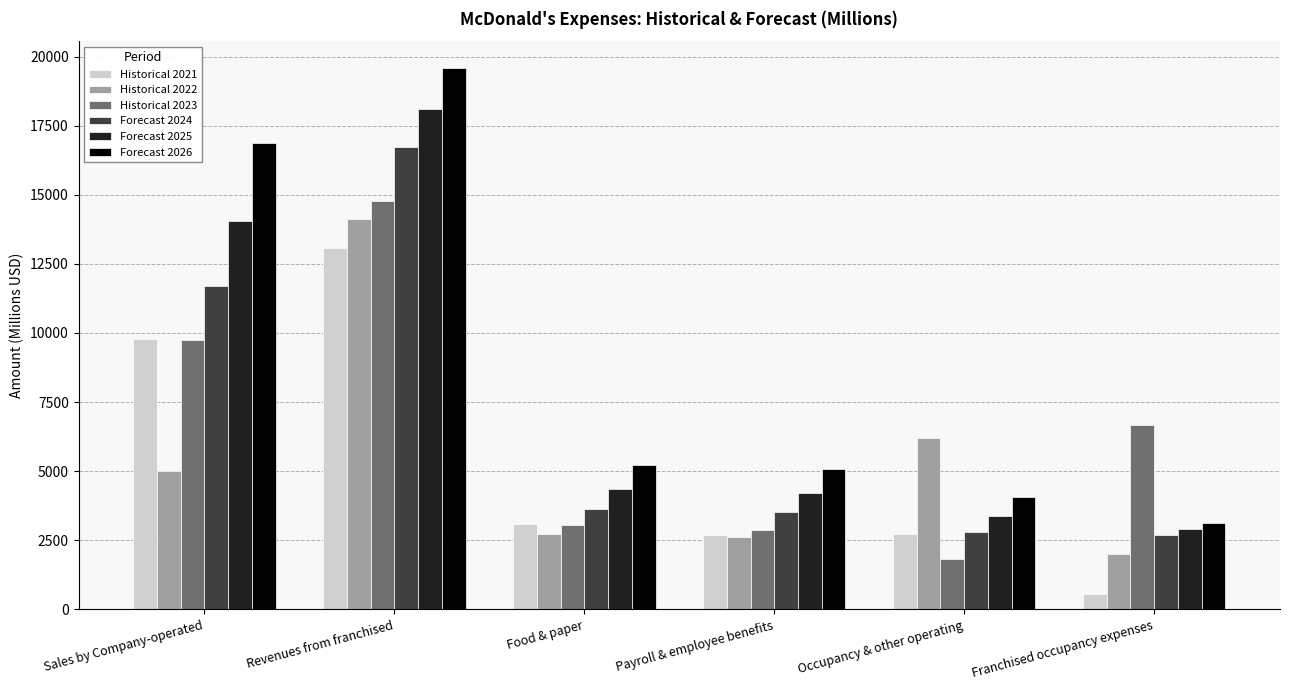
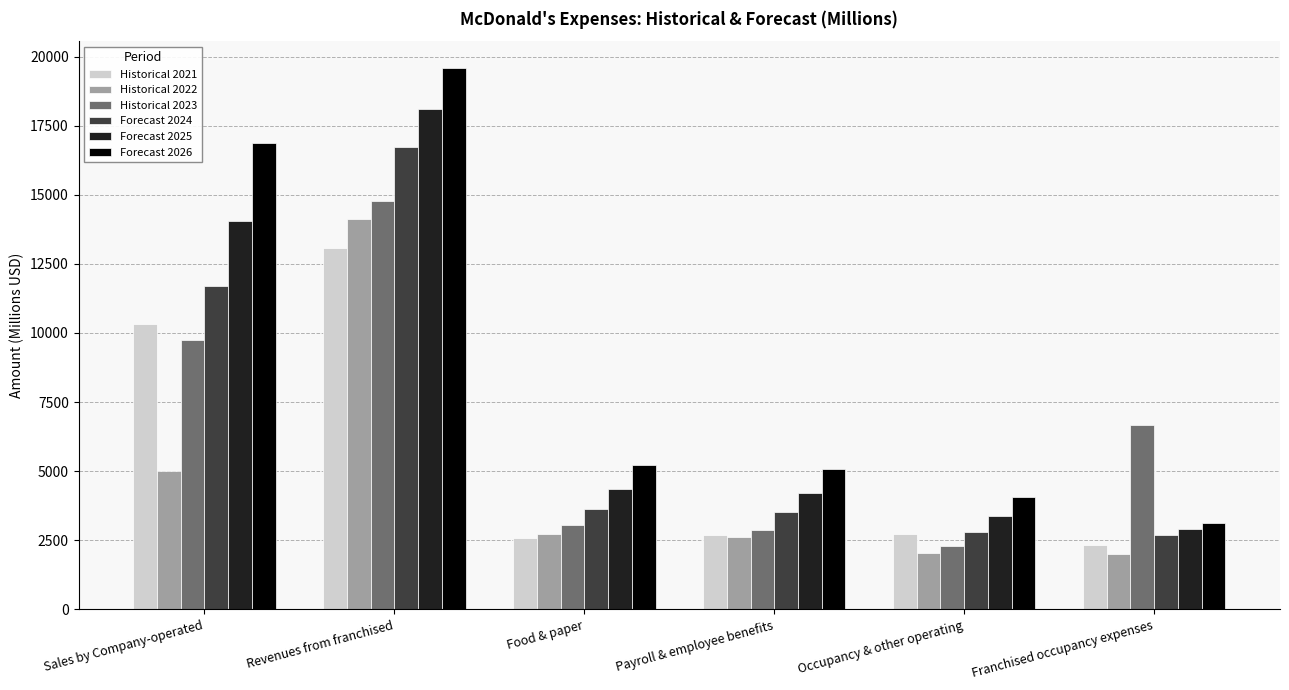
Historical 2021, Sales by Company-operated: 9800 -> 10300
Historical 2021, Food & paper: 3100 -> 2600
Historical 2022, Occupancy & other operating: 6200 -> 2000
Historical 2023, Occupancy & other operating: 1800 -> 2300
Historical 2021, Franchised occupancy expenses: 600 -> 2300
